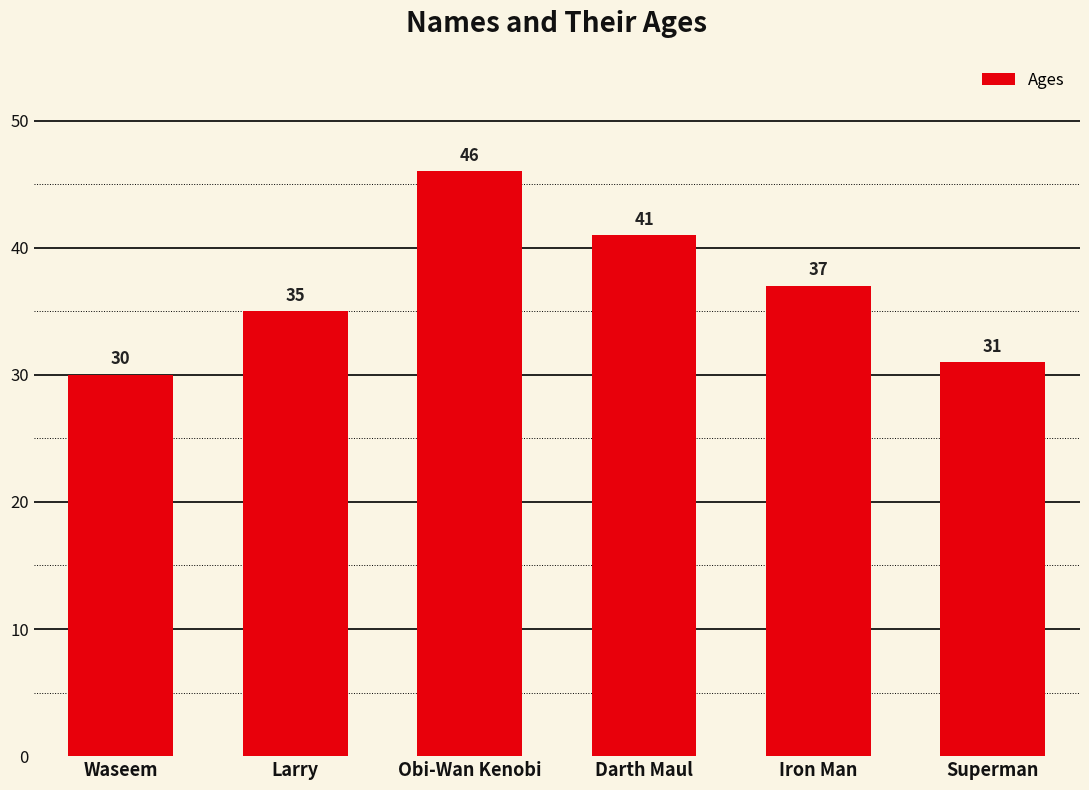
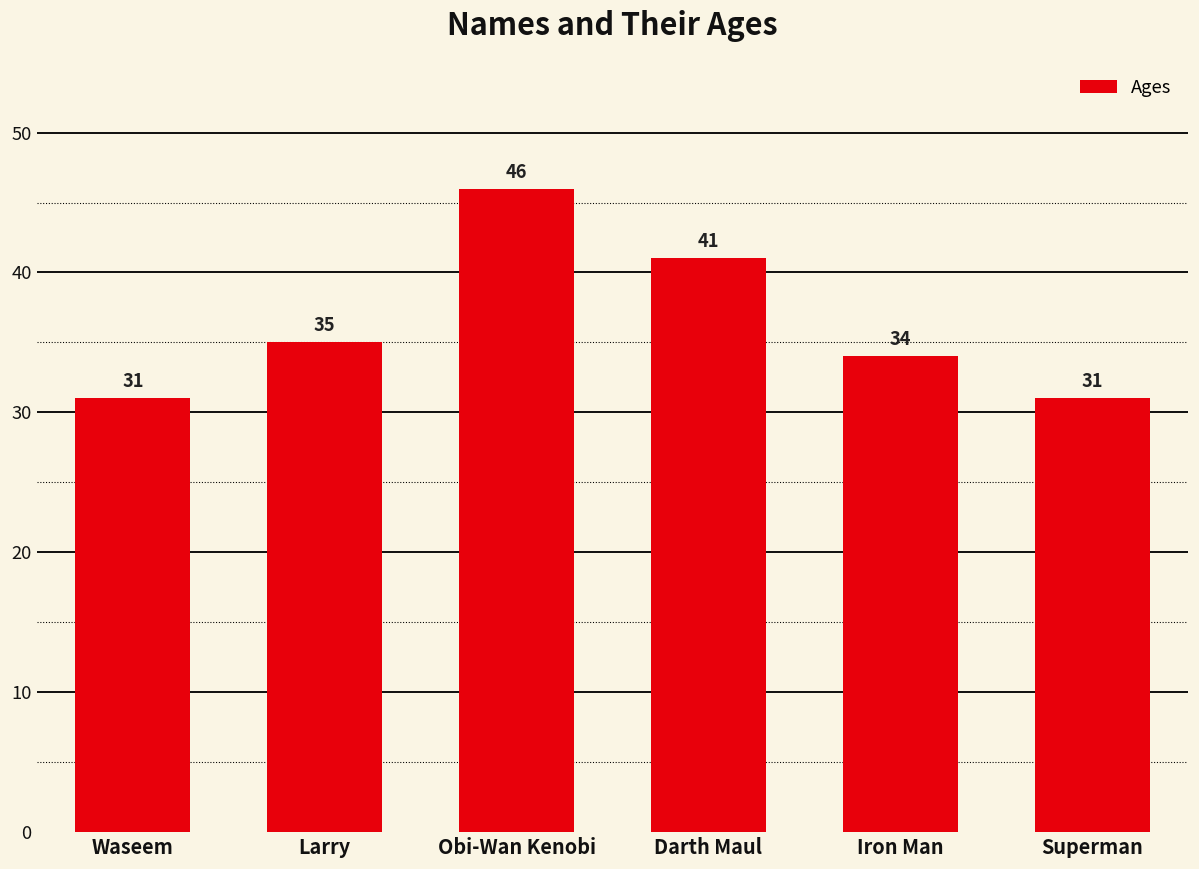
Waseem: 30 -> 31
Iron Man: 37 -> 34
